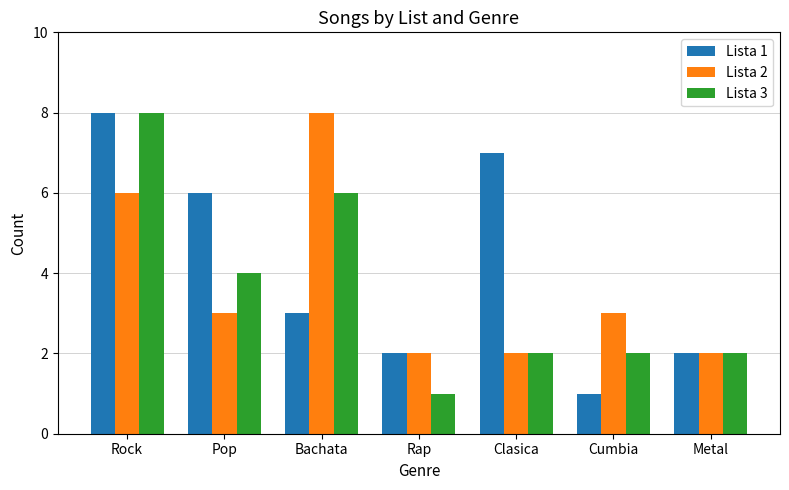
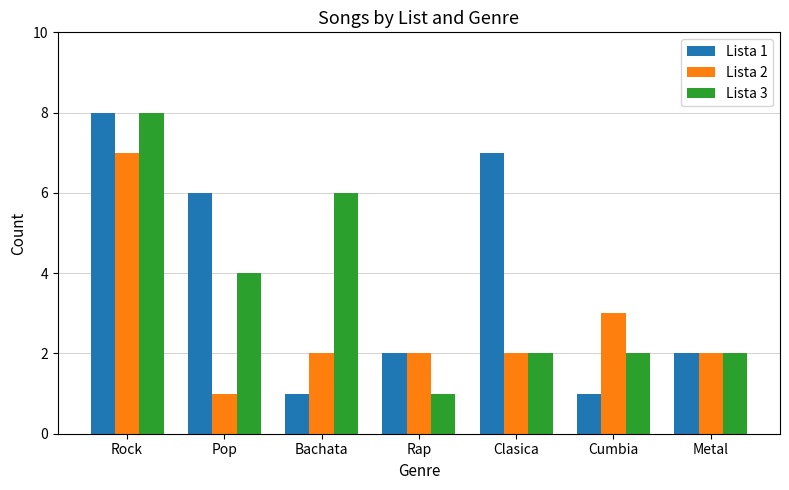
Lista 2, Rock: 6 -> 7
Lista 2, Pop: 3 -> 1
Lista 1, Bachata: 3 -> 1
Lista 2, Bachata: 8 -> 2
